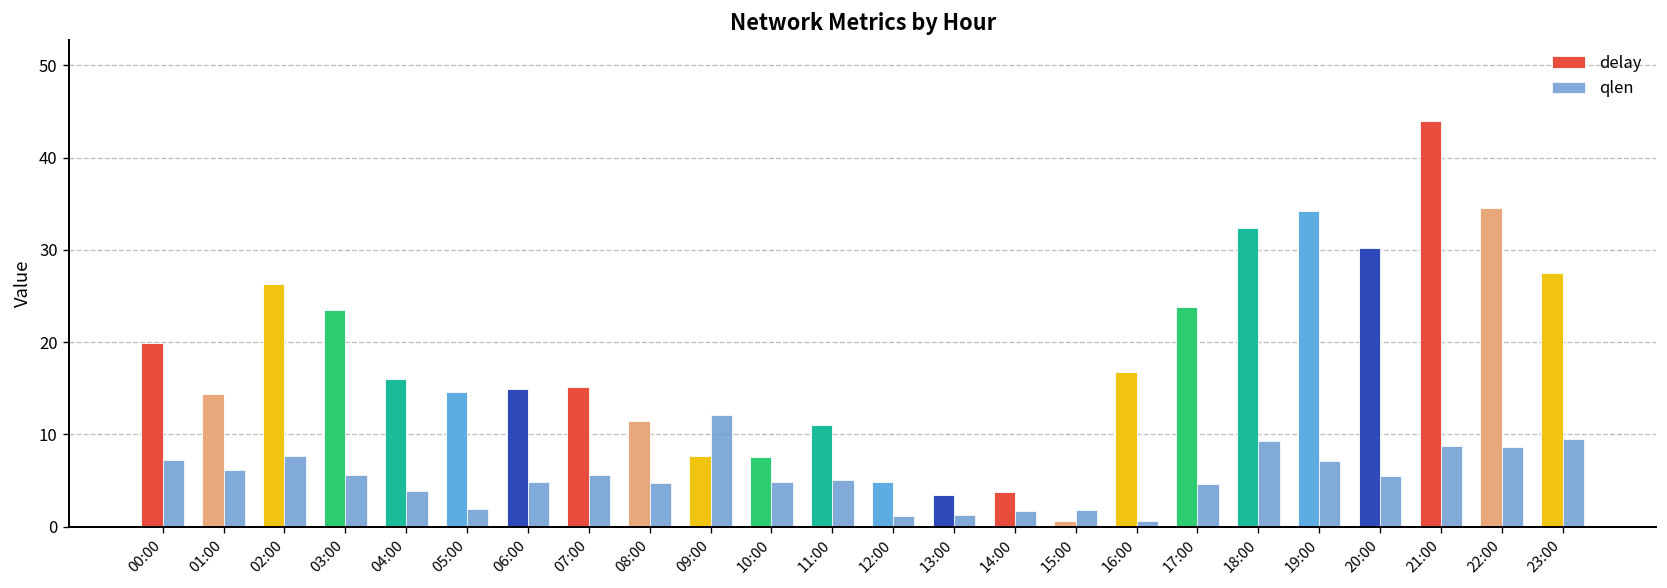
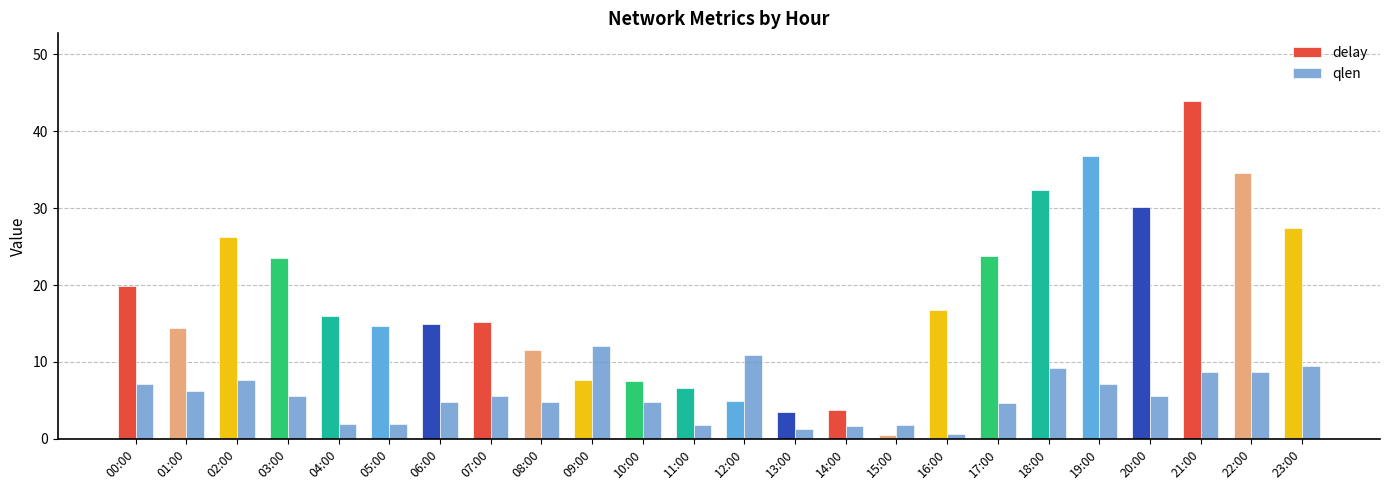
qlen, 04:00: 4 -> 2
delay, 11:00: 11 -> 7
qlen, 11:00: 5 -> 2
qlen, 12:00: 1 -> 11
delay, 19:00: 34 -> 37
